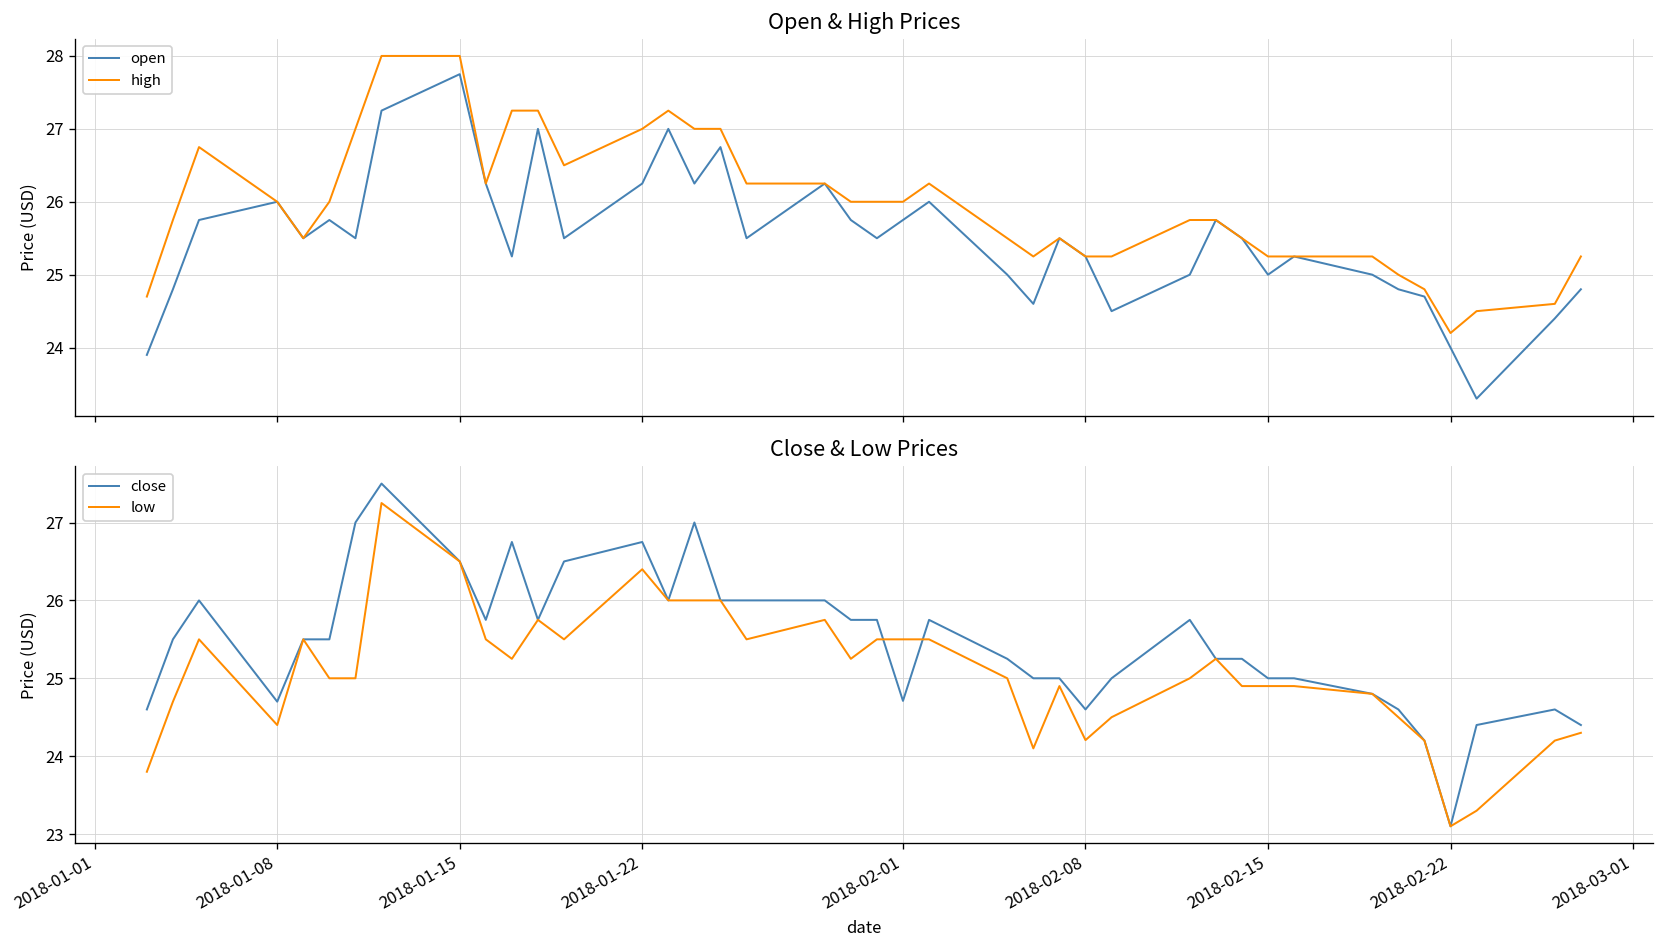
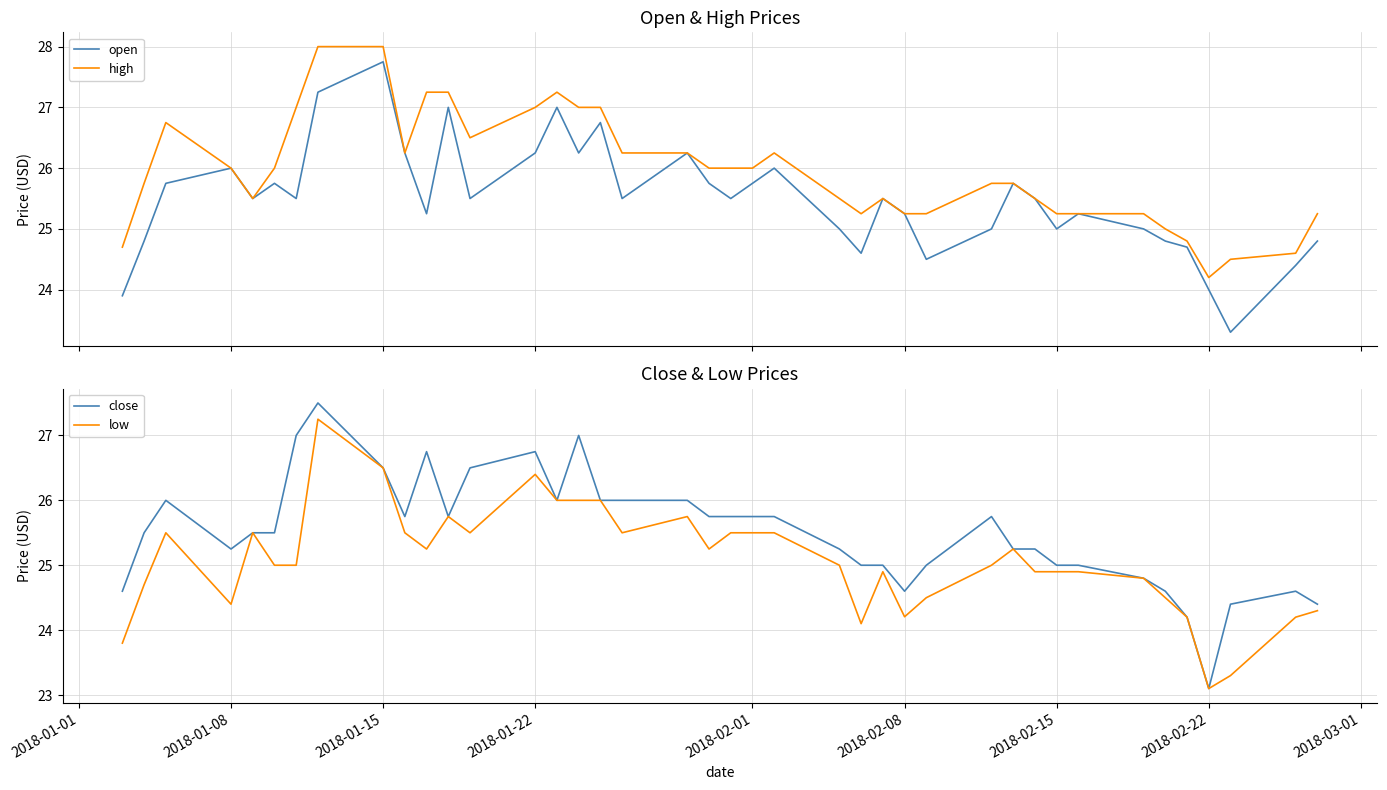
Close & Low Prices, close, 2018-01-08: 24.7 -> 25.3
Close & Low Prices, close, 2018-02-01: 24.7 -> 25.8
